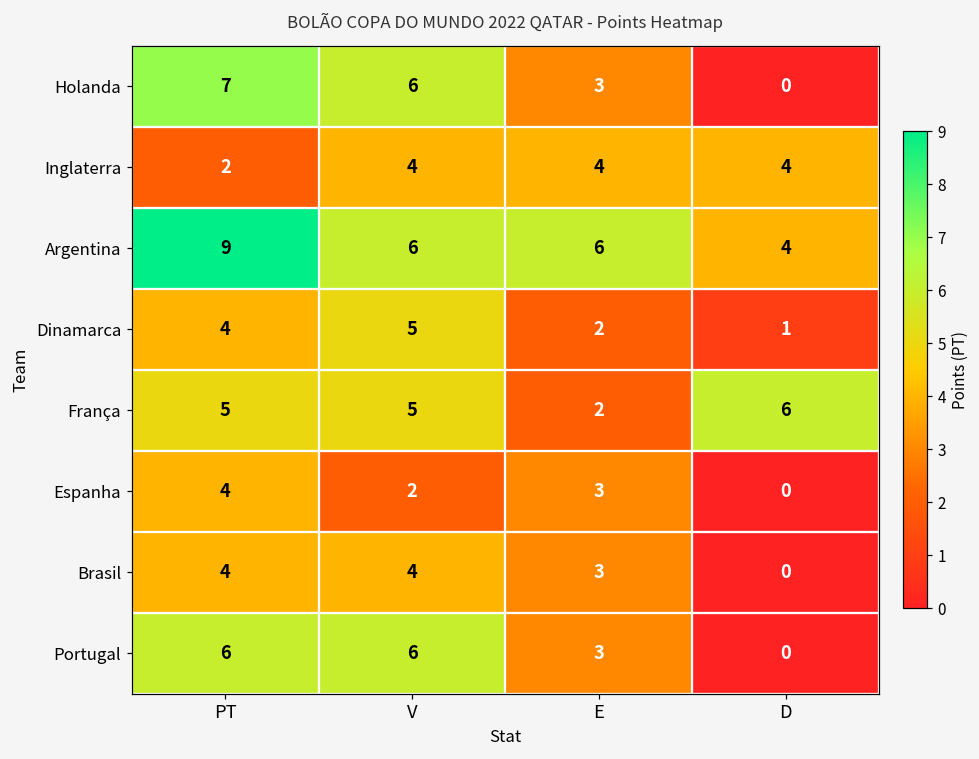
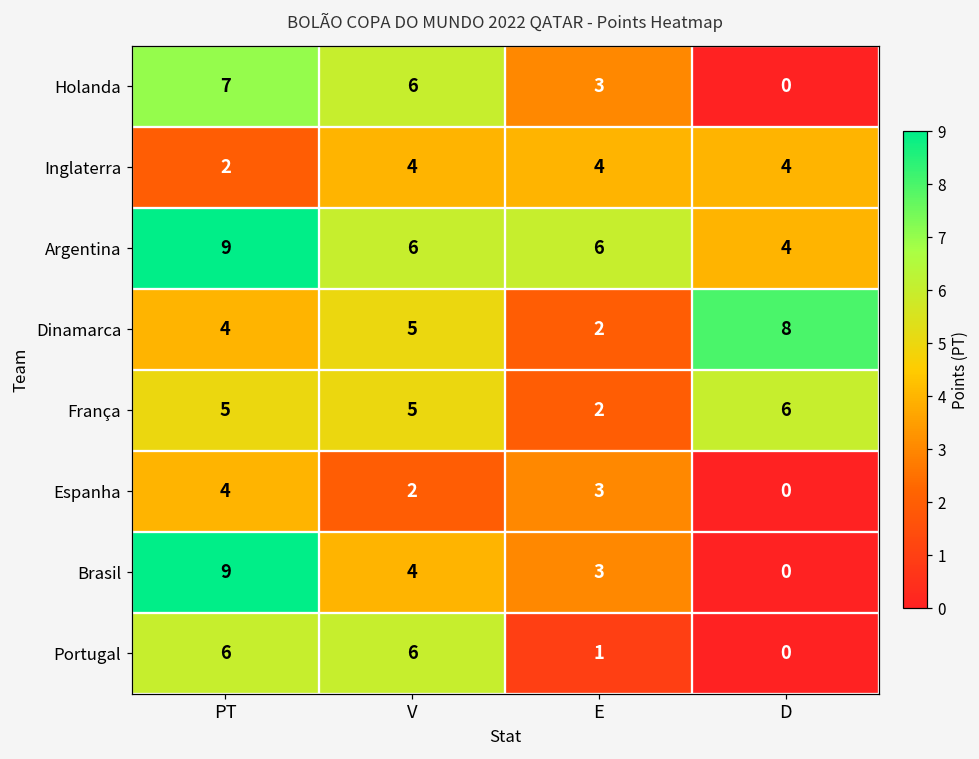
Dinamarca, D: 1 -> 8
Brasil, PT: 4 -> 9
Portugal, E: 3 -> 1
